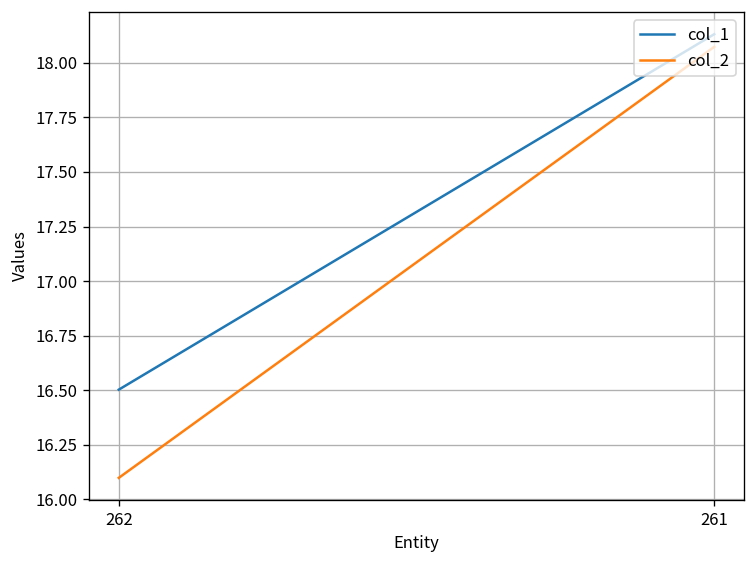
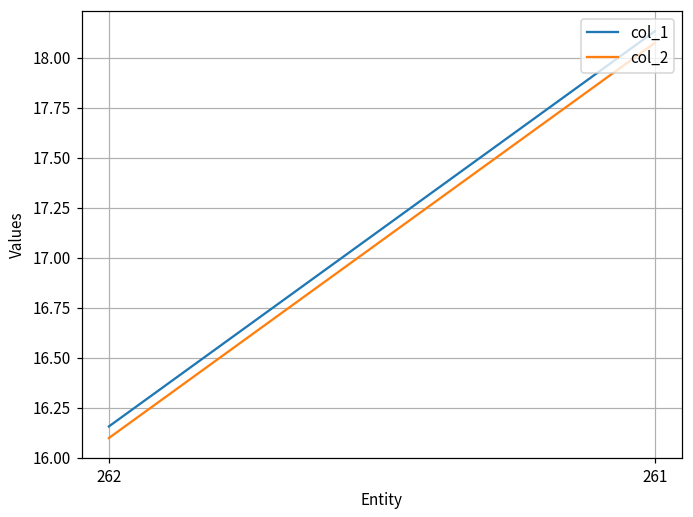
col_1, 262: 16.50 -> 16.16
